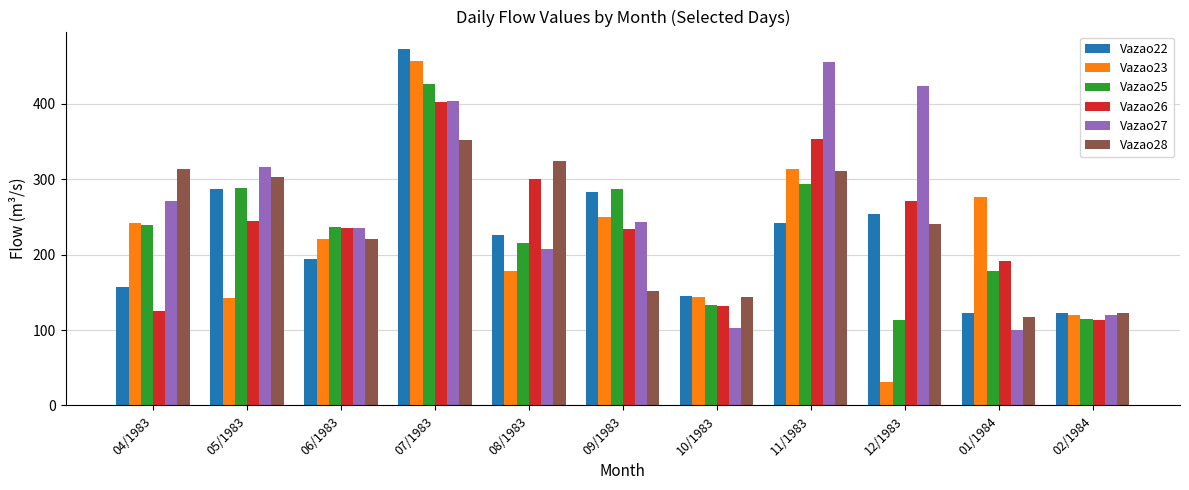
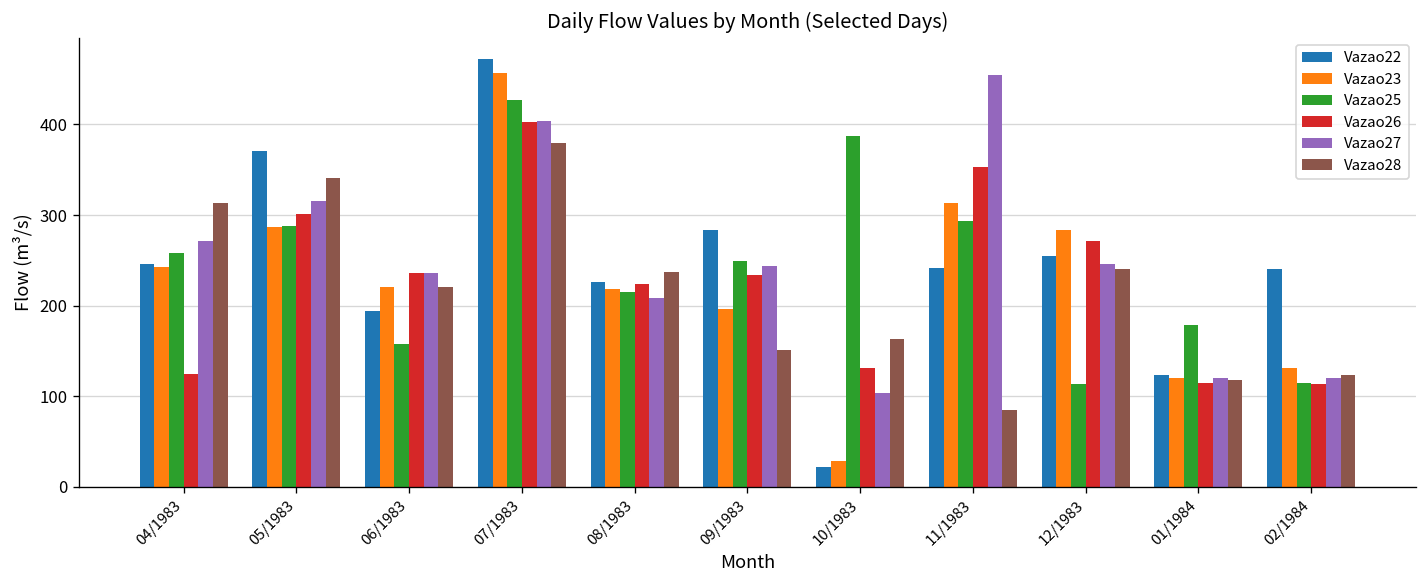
Vazao22, 04/1983: 160 -> 250
Vazao25, 04/1983: 240 -> 260
Vazao22, 05/1983: 290 -> 370
Vazao23, 05/1983: 140 -> 290
Vazao26, 05/1983: 240 -> 300
Vazao28, 05/1983: 300 -> 340
Vazao25, 06/1983: 240 -> 160
Vazao28, 07/1983: 350 -> 380
Vazao23, 08/1983: 180 -> 220
Vazao26, 08/1983: 300 -> 220
Vazao28, 08/1983: 320 -> 240
Vazao23, 09/1983: 250 -> 200
Vazao25, 09/1983: 290 -> 250
Vazao22, 10/1983: 150 -> 20
Vazao23, 10/1983: 140 -> 30
Vazao25, 10/1983: 130 -> 390
Vazao28, 10/1983: 140 -> 160
Vazao28, 11/1983: 310 -> 80
Vazao23, 12/1983: 30 -> 280
Vazao27, 12/1983: 420 -> 250
Vazao23, 01/1984: 280 -> 120
Vazao26, 01/1984: 190 -> 110
Vazao27, 01/1984: 100 -> 120
Vazao22, 02/1984: 120 -> 240
Vazao23, 02/1984: 120 -> 130
